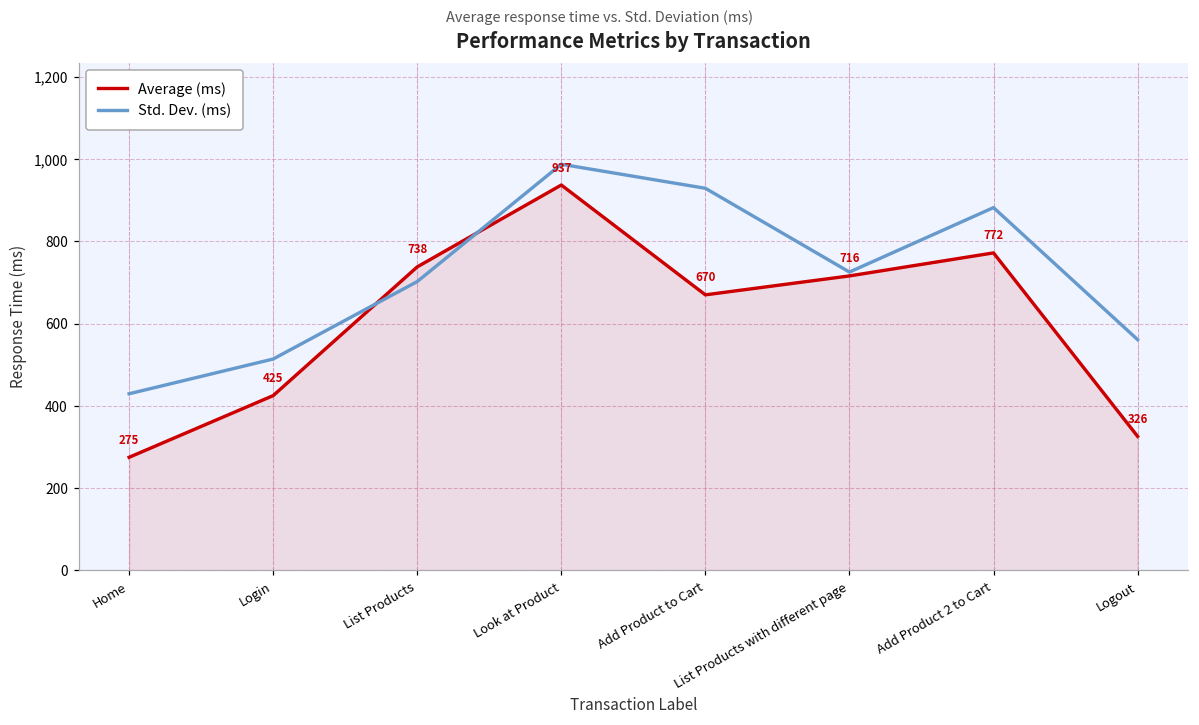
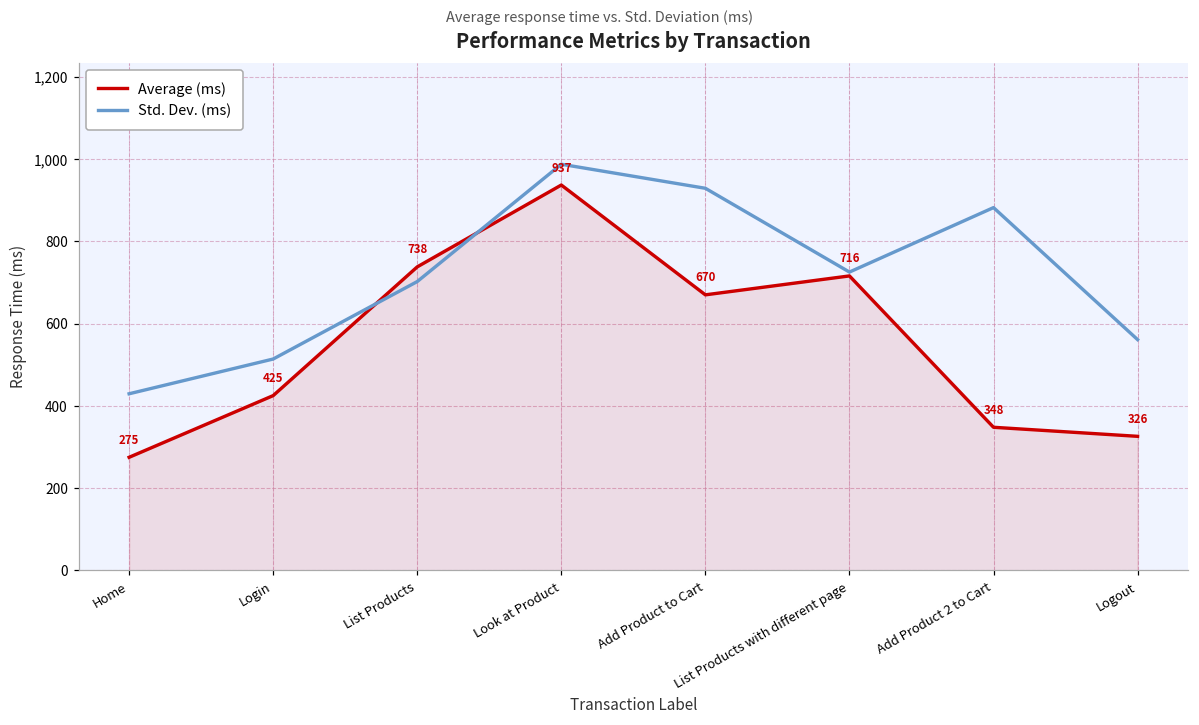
Average (ms), Add Product 2 to Cart: 772 -> 348
